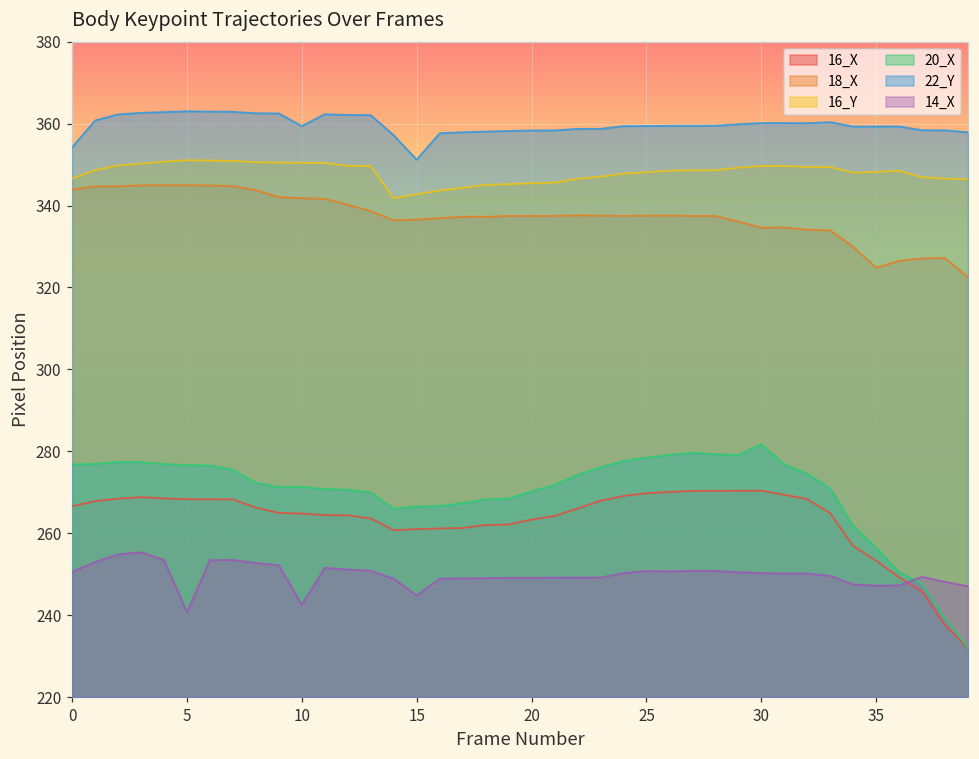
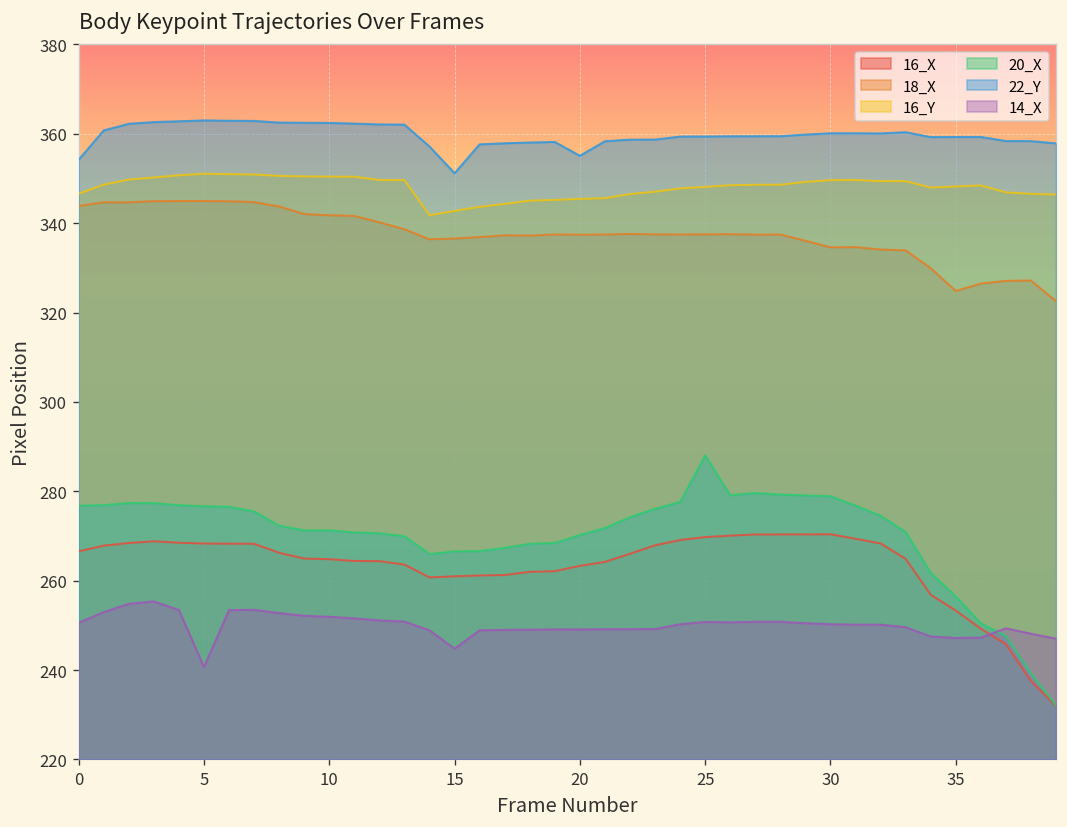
22_Y, 10: 359 -> 362
14_X, 10: 243 -> 252
22_Y, 20: 358 -> 355
20_X, 25: 278 -> 288
20_X, 30: 282 -> 279
